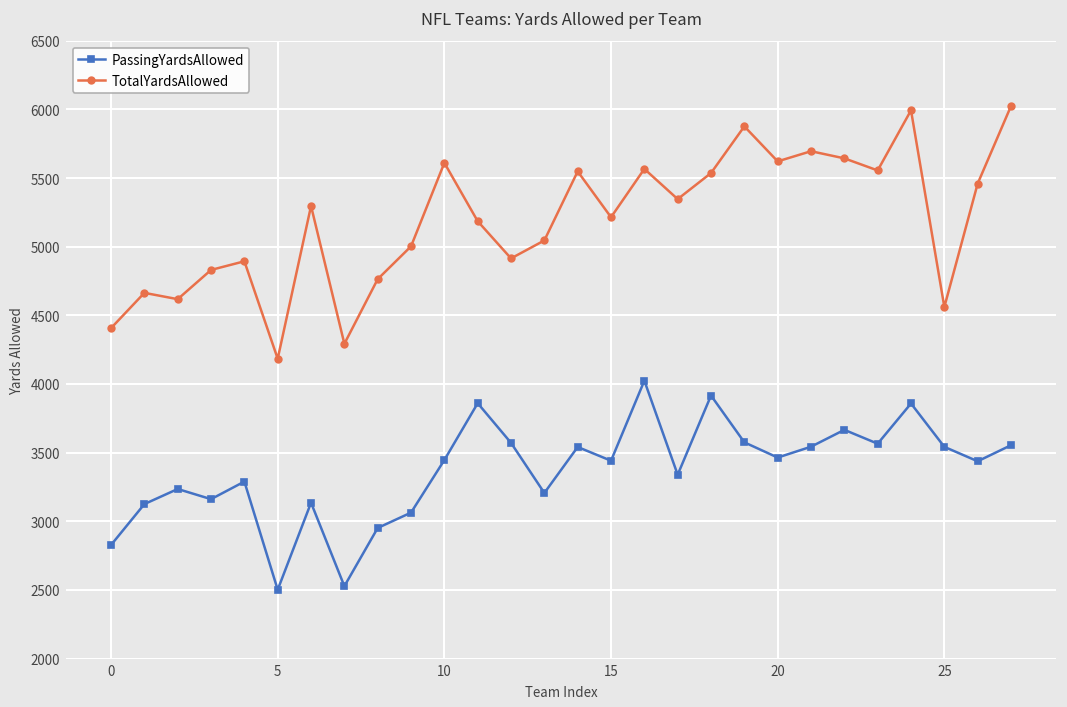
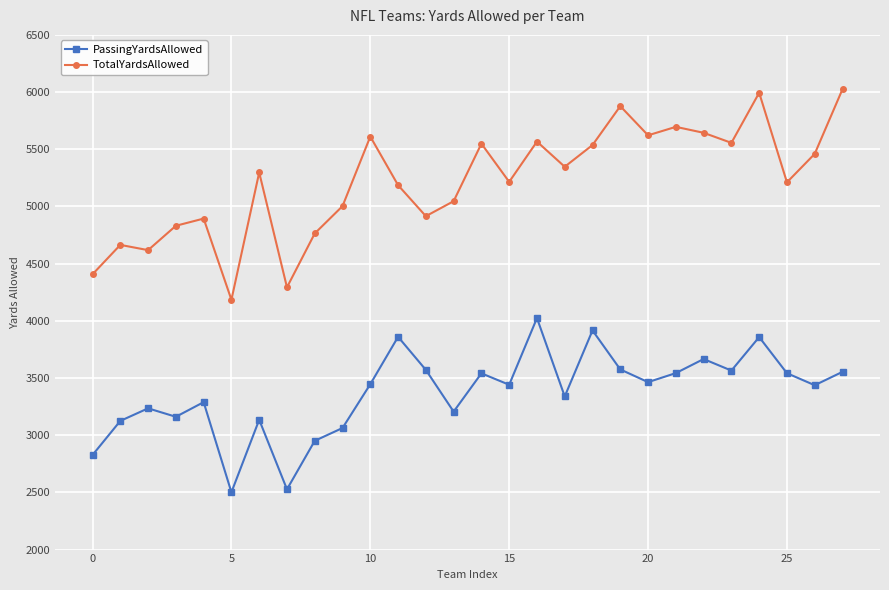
TotalYardsAllowed, 25: 4560 -> 5210
